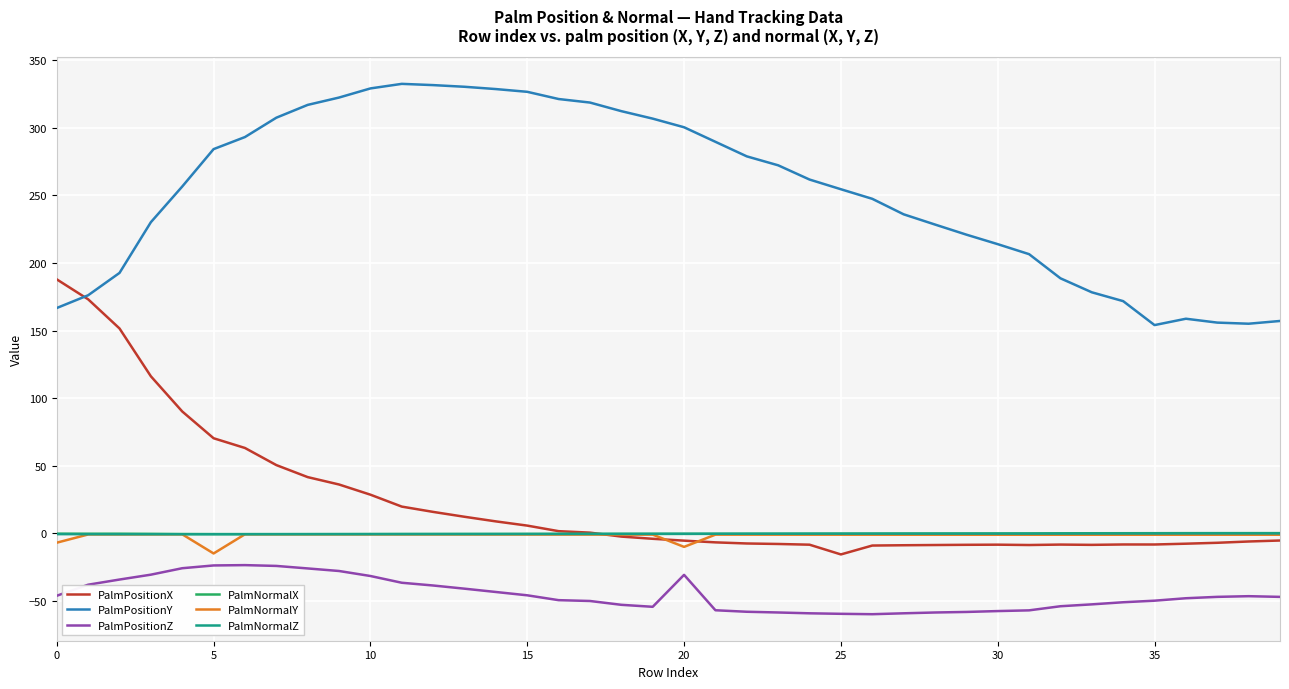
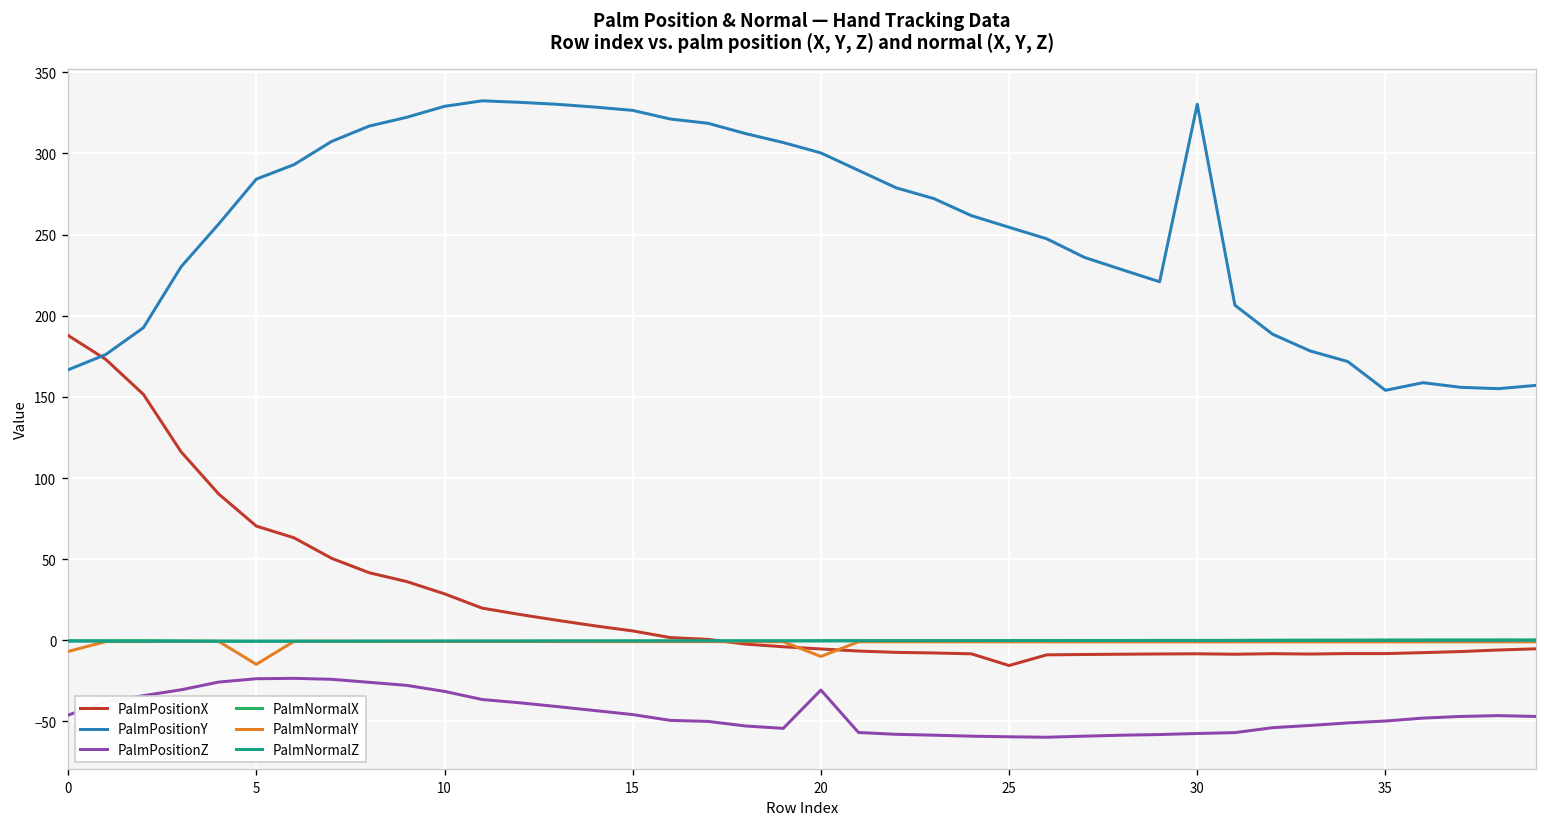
PalmPositionY, 30: 214 -> 330
